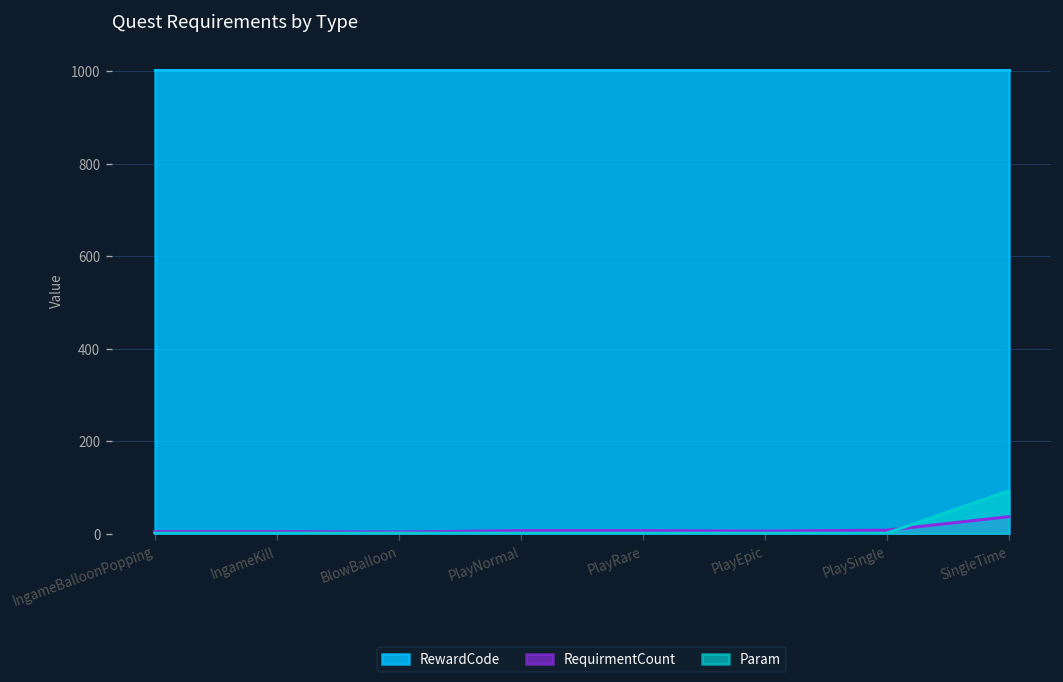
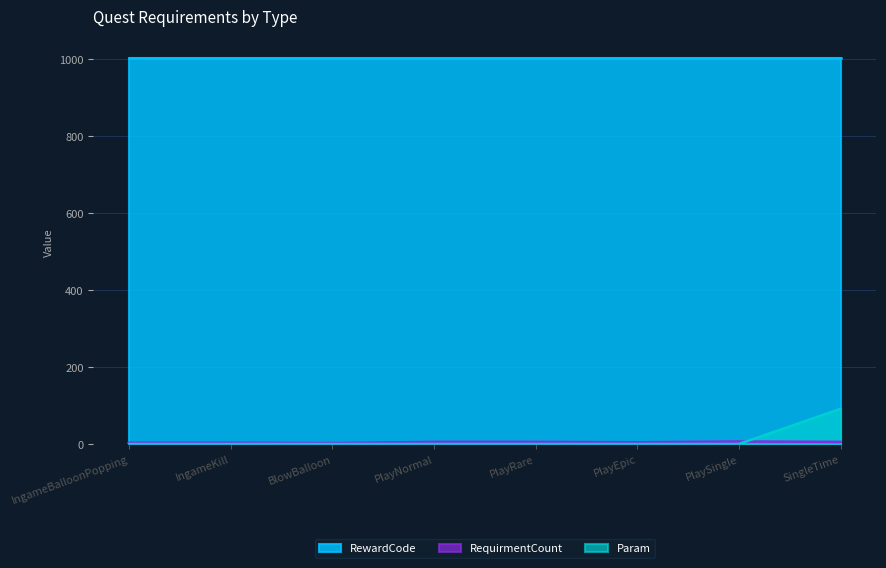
RequirmentCount, SingleTime: 40 -> 10
